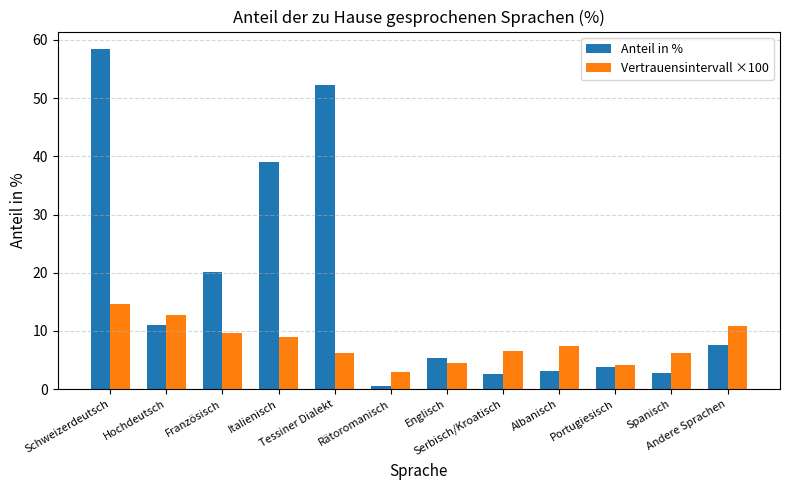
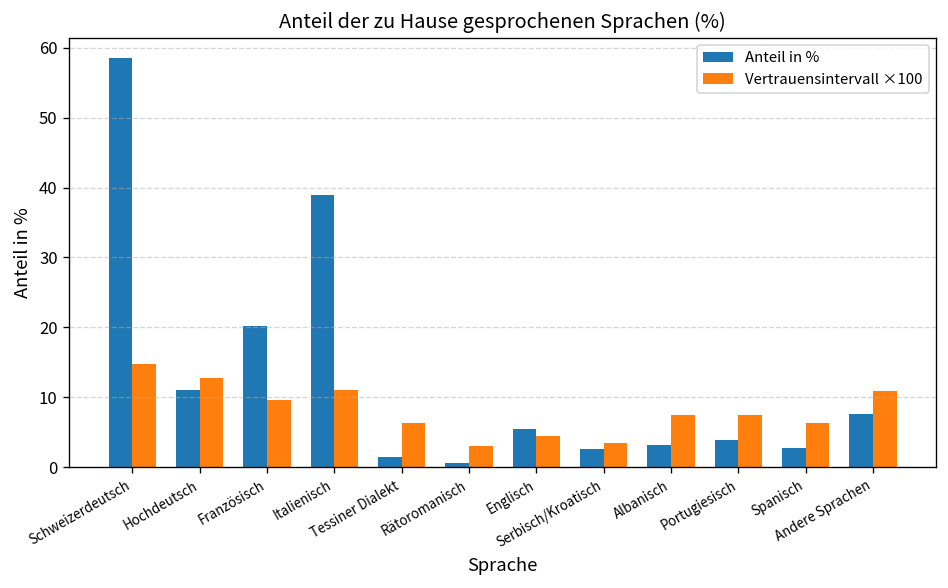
Vertrauensintervall ×100, Italienisch: 9 -> 11
Anteil in %, Tessiner Dialekt: 52 -> 1
Vertrauensintervall ×100, Serbisch/Kroatisch: 7 -> 3
Vertrauensintervall ×100, Portugiesisch: 4 -> 7
